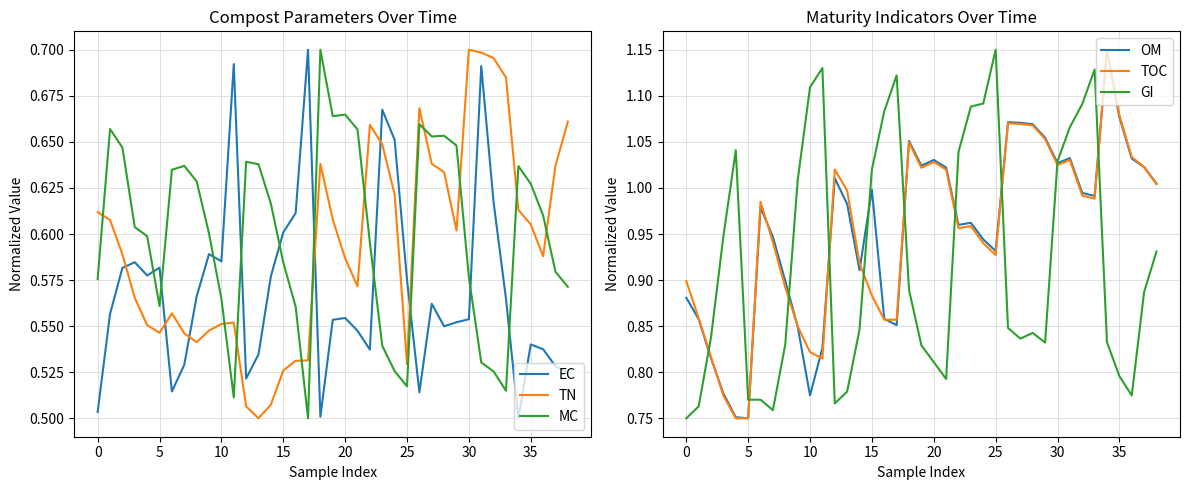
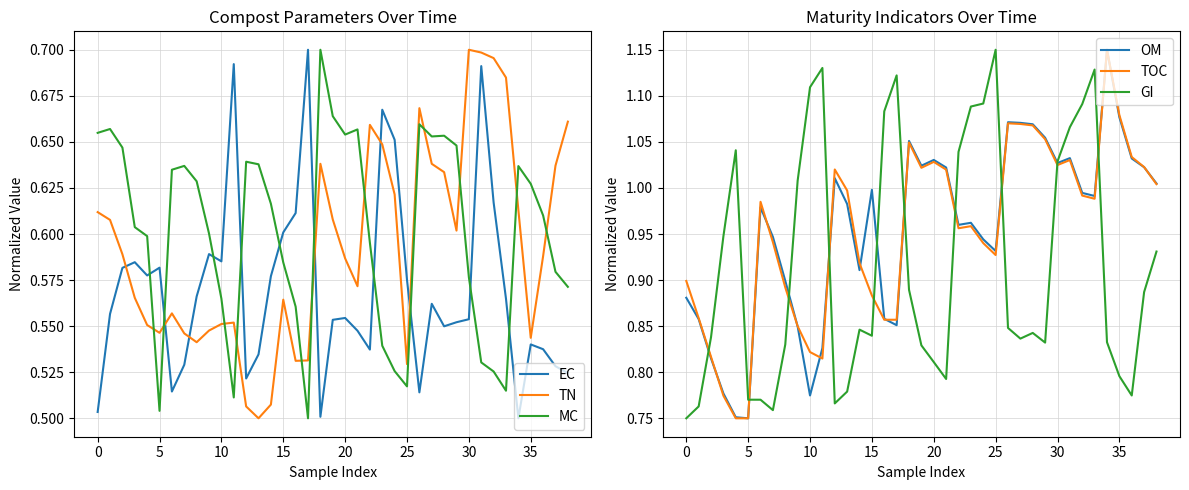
Compost Parameters Over Time, MC, 0: 0.576 -> 0.655
Compost Parameters Over Time, MC, 5: 0.561 -> 0.504
Compost Parameters Over Time, TN, 15: 0.526 -> 0.564
Compost Parameters Over Time, MC, 20: 0.665 -> 0.654
Compost Parameters Over Time, TN, 35: 0.605 -> 0.544
Maturity Indicators Over Time, GI, 15: 1.02 -> 0.84
